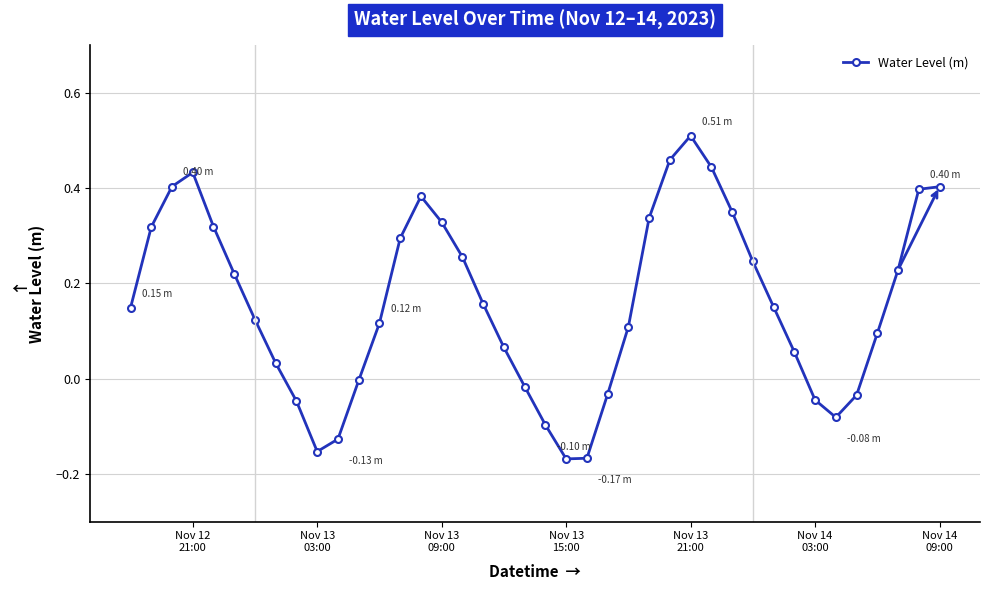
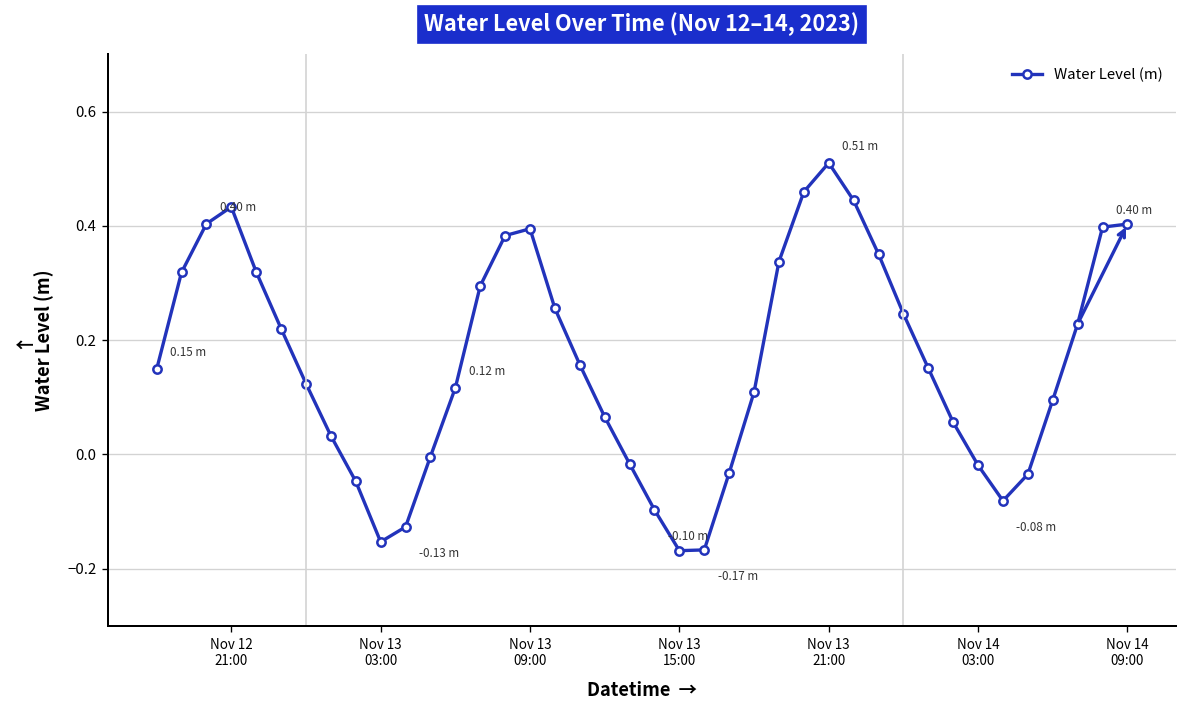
Nov 13 09:00: 0.33 -> 0.39
Nov 14 03:00: -0.04 -> -0.02
